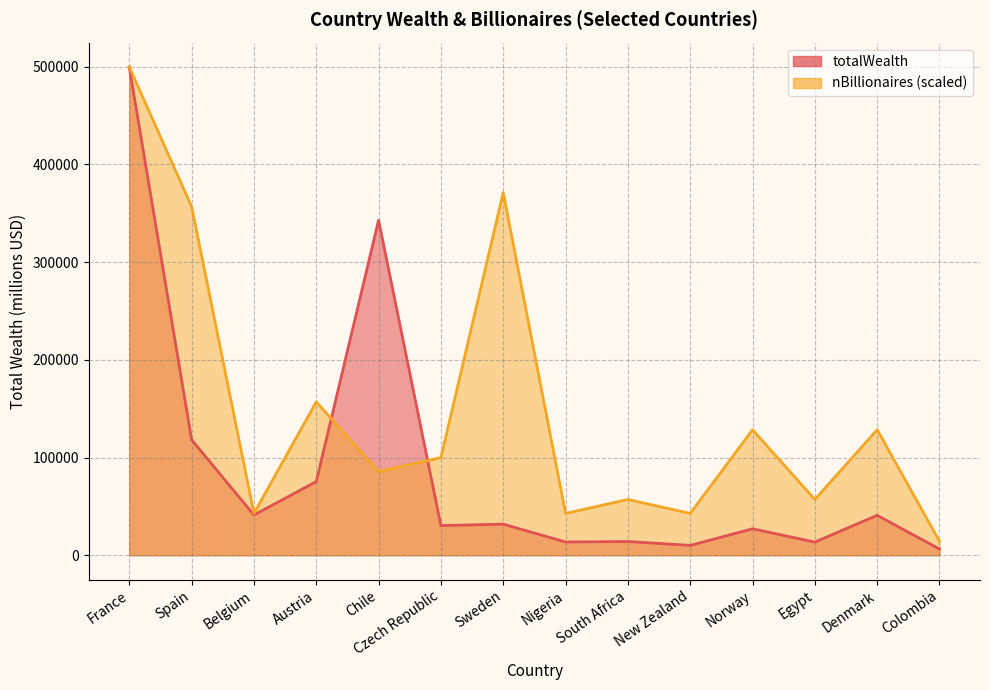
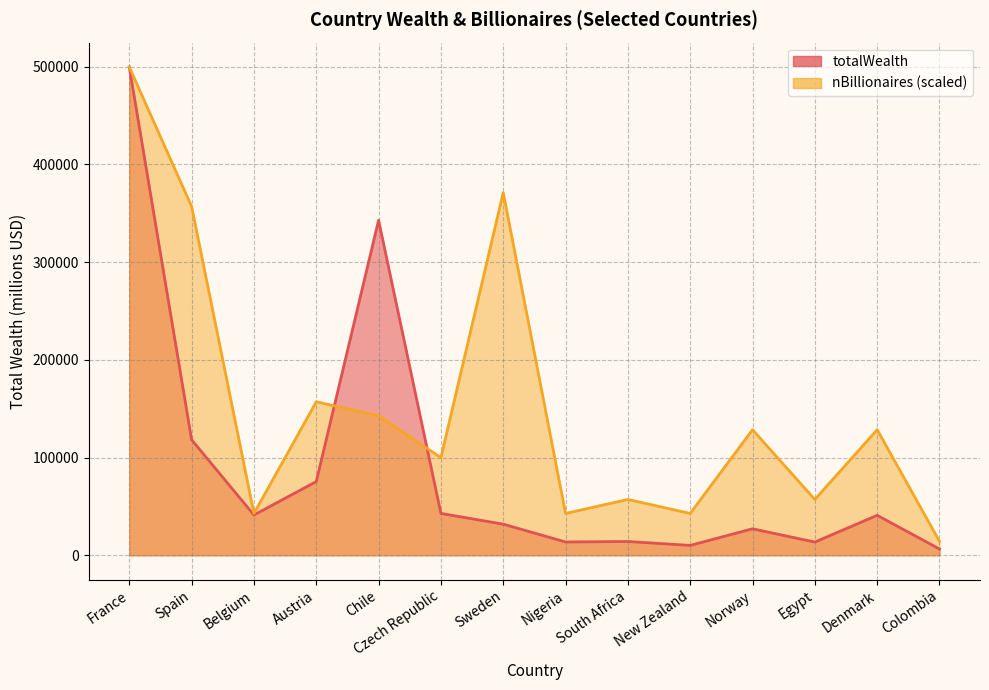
nBillionaires (scaled), Chile: 90000 -> 140000
totalWealth, Czech Republic: 30000 -> 40000
